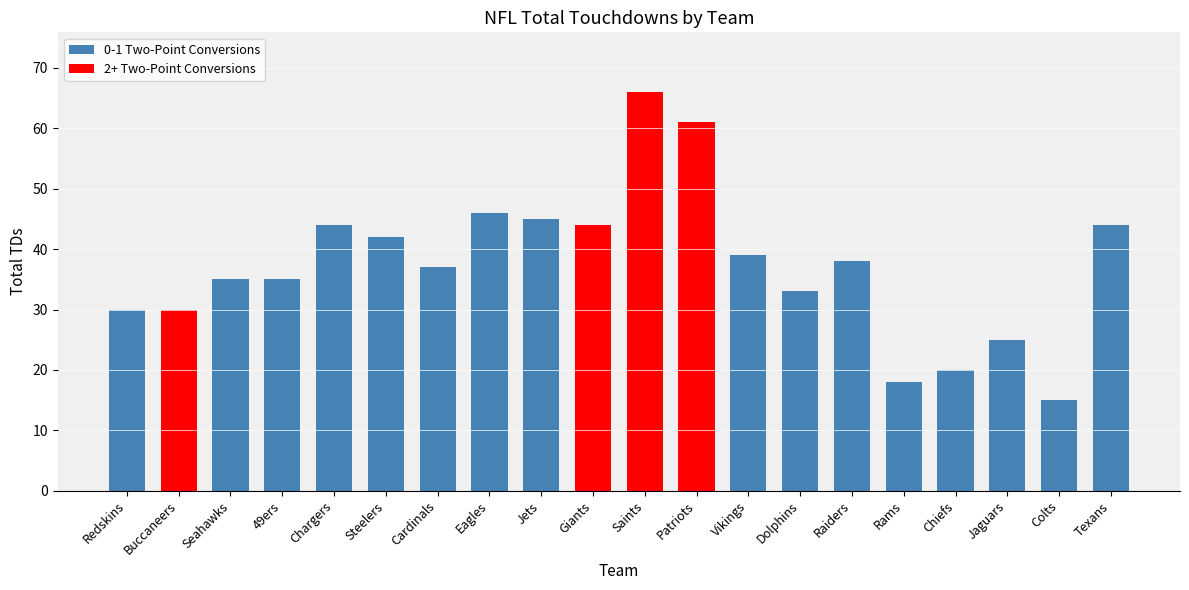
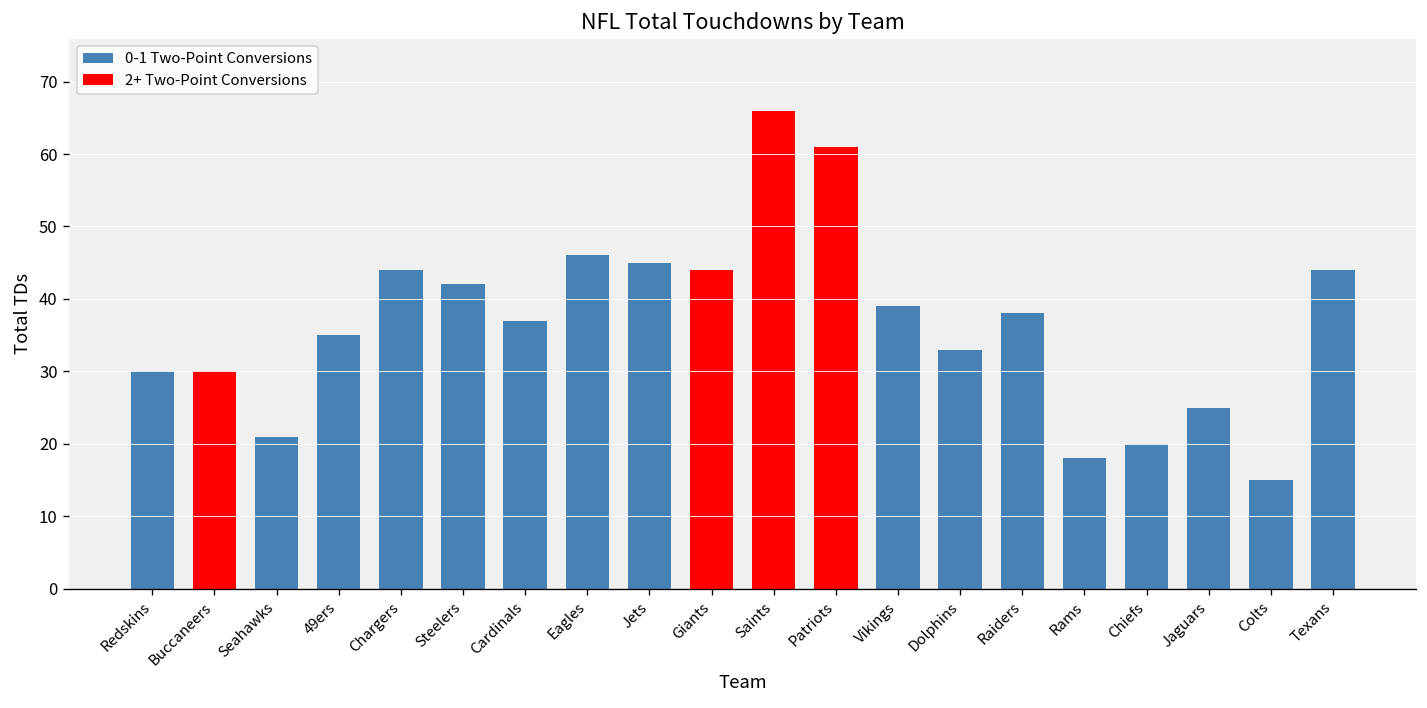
Seahawks: 35 -> 21
